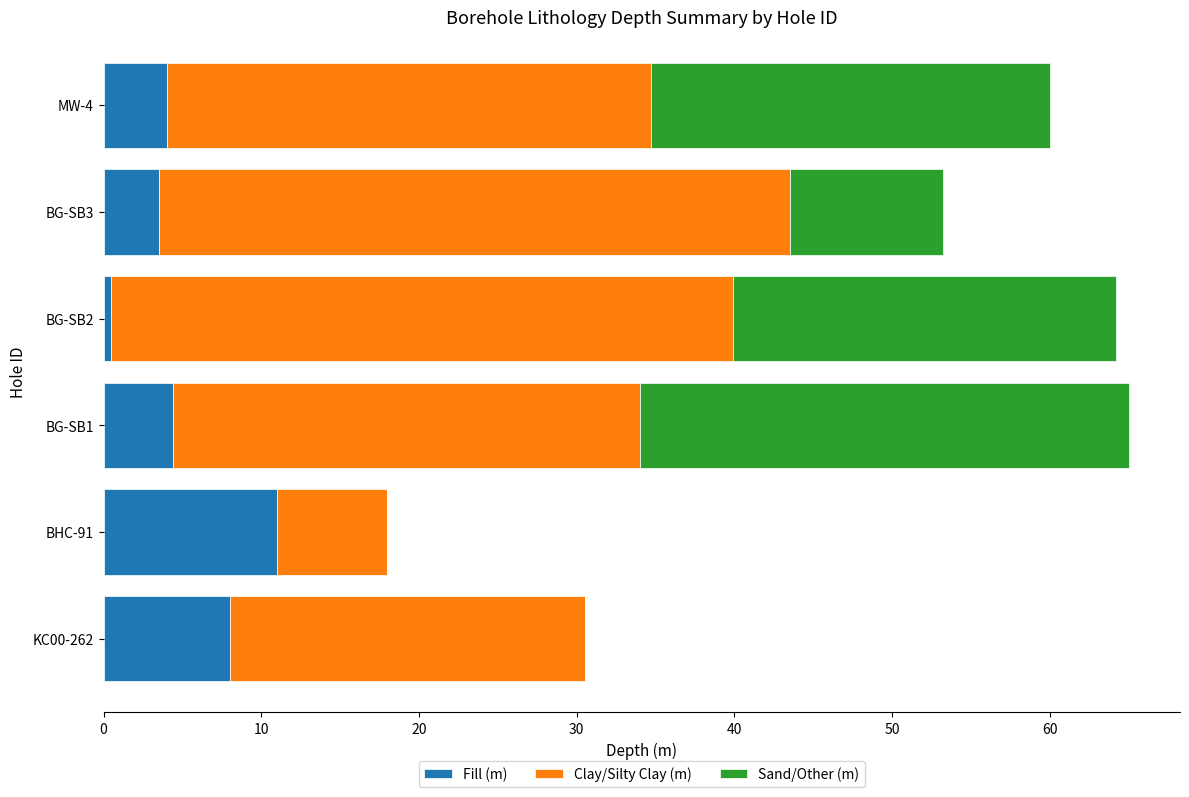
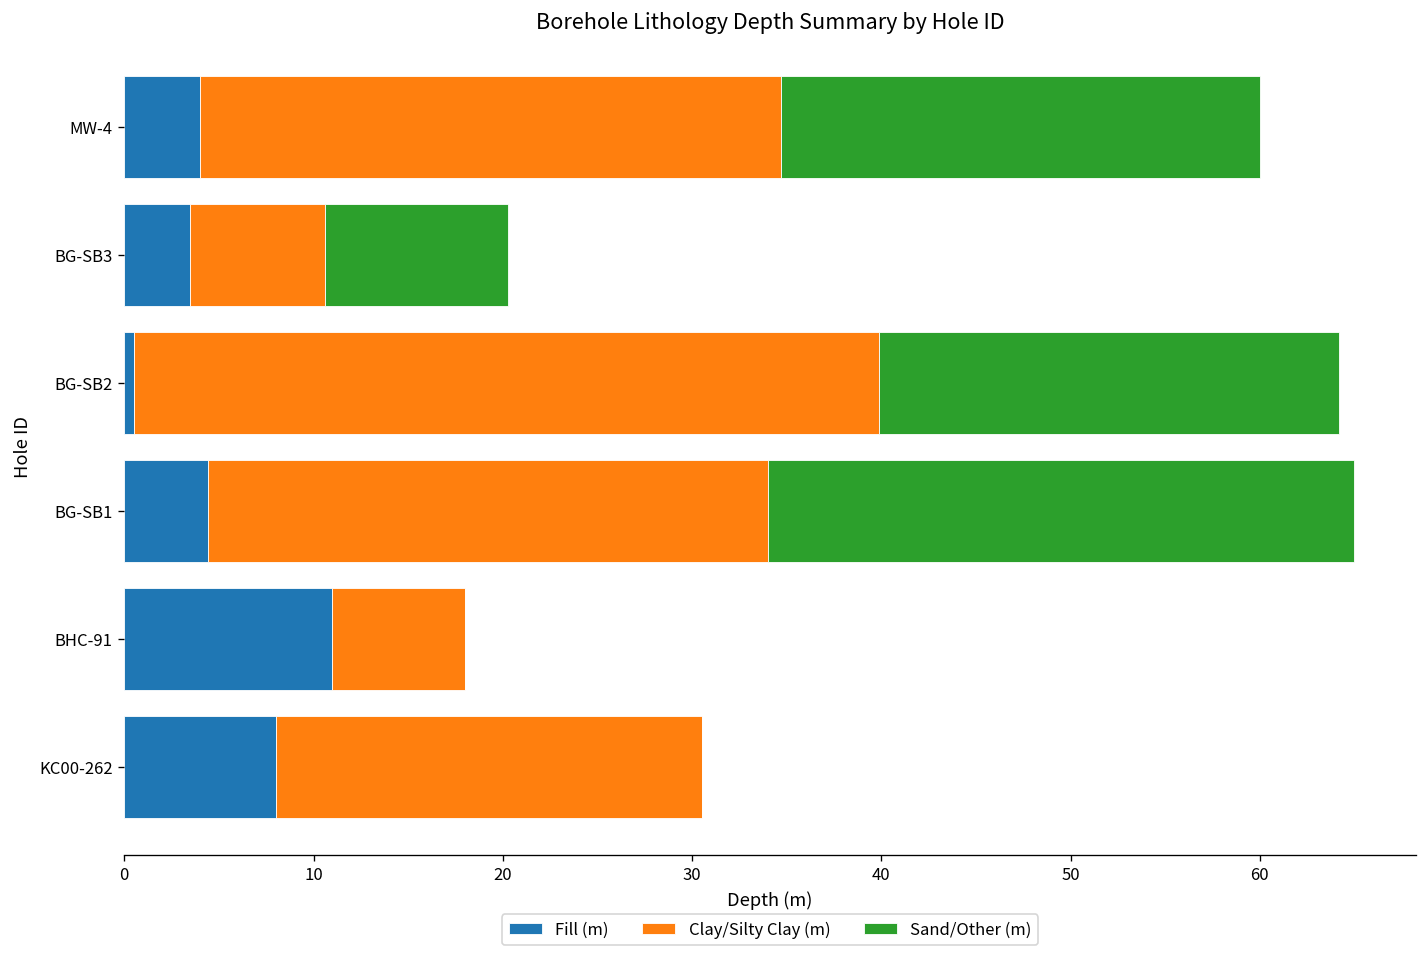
Clay/Silty Clay (m), BG-SB3: 40.0 -> 7.1
